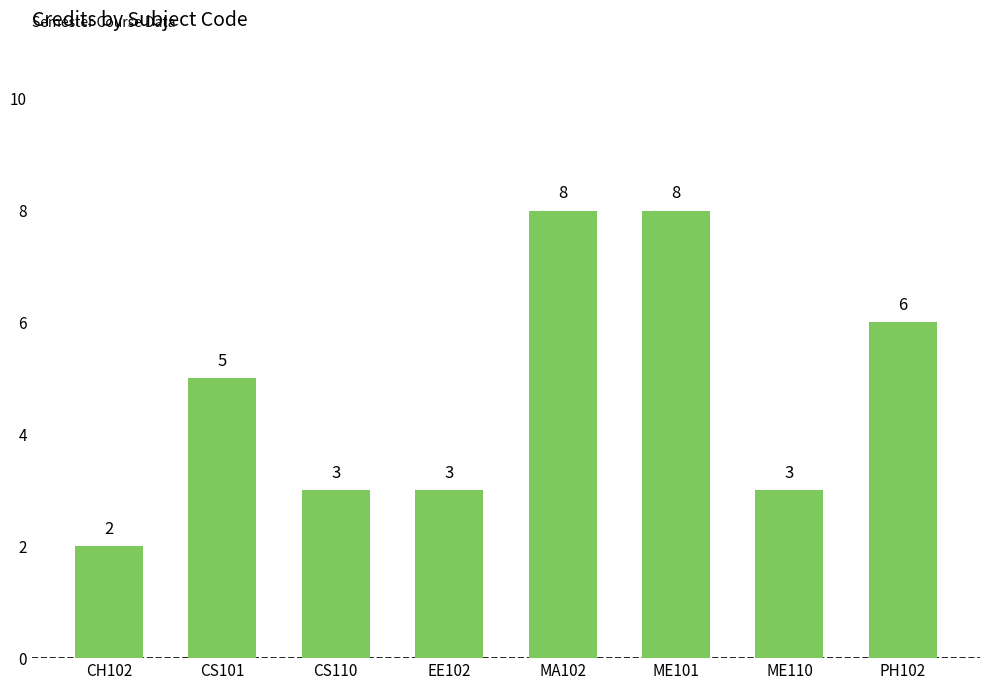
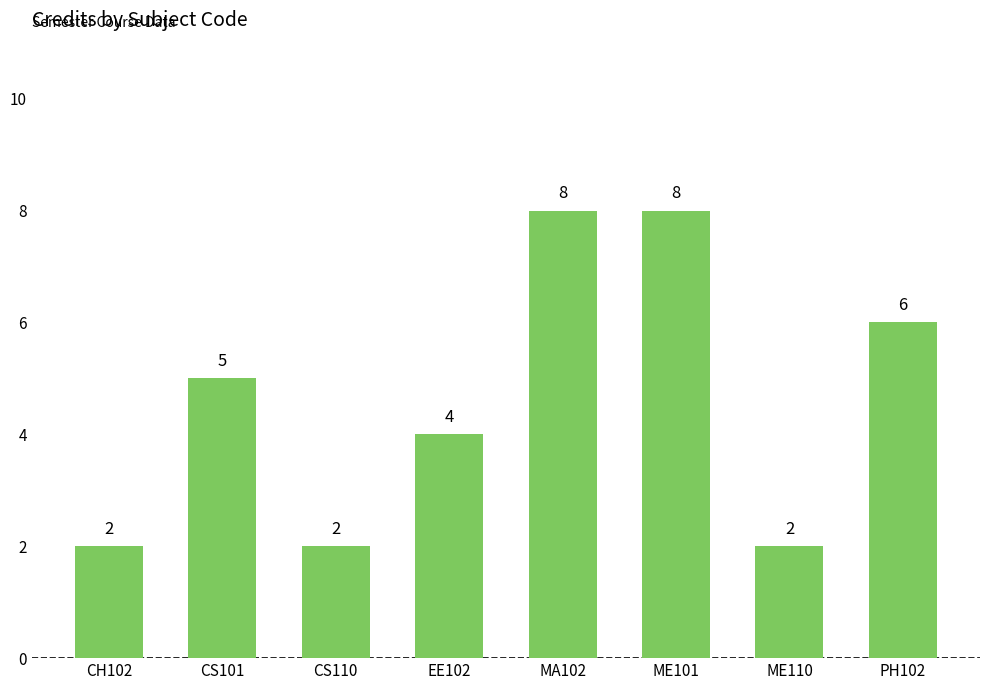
CS110: 3 -> 2
EE102: 3 -> 4
ME110: 3 -> 2
